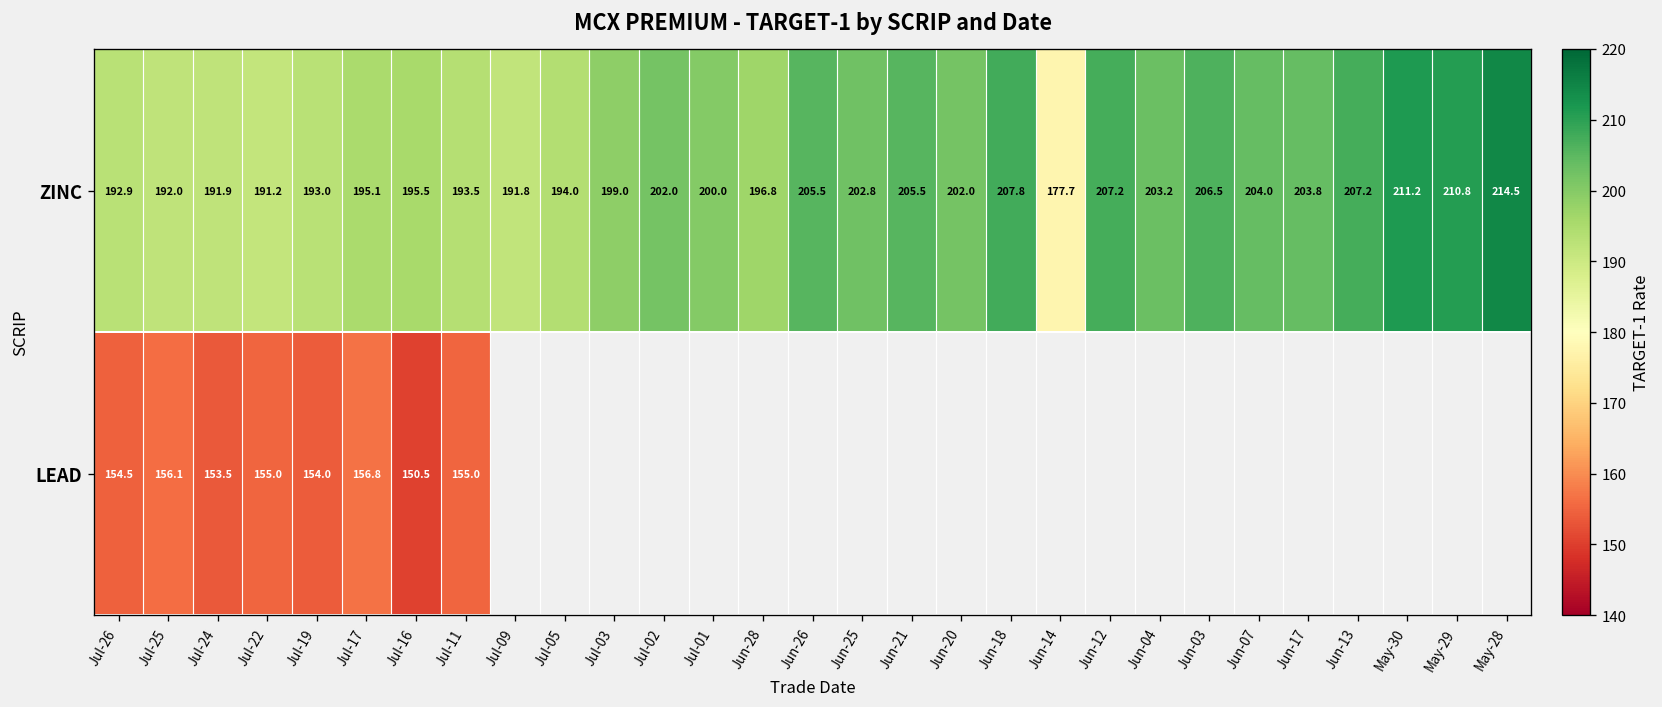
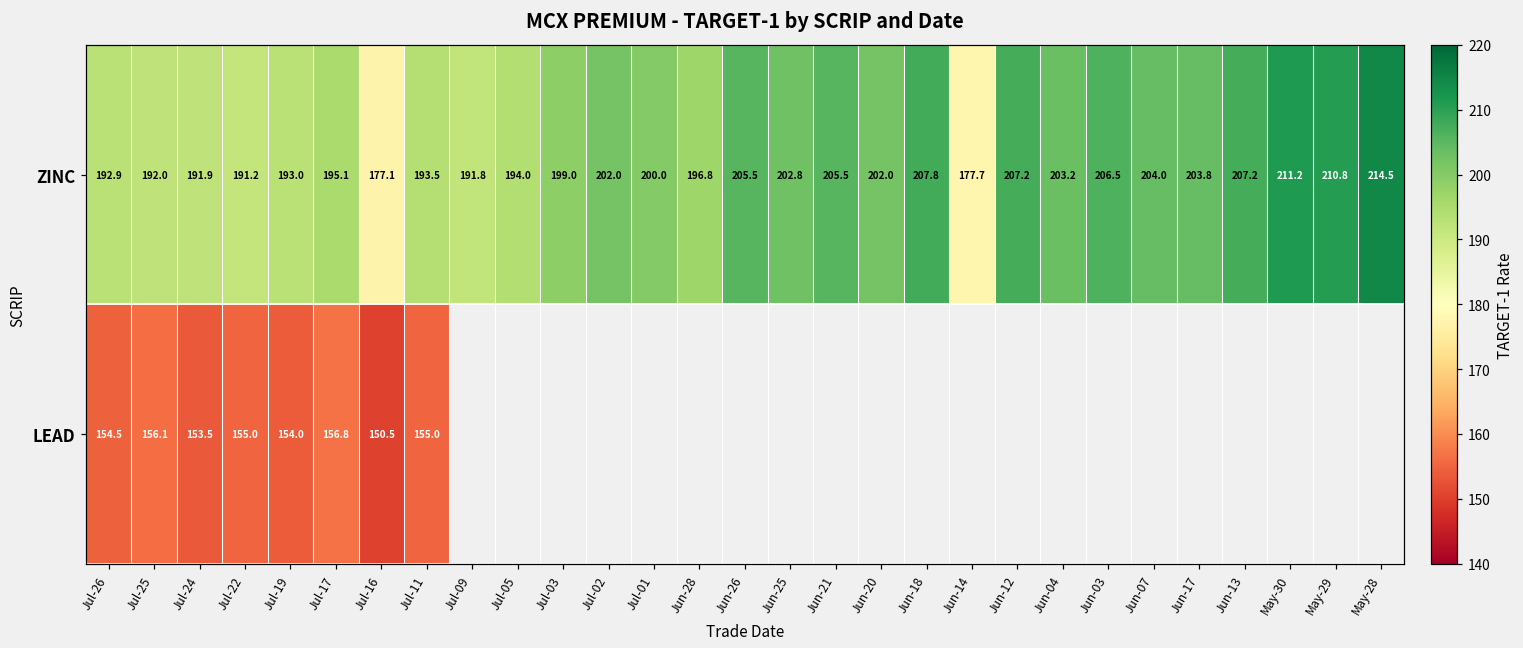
ZINC, Jul-16: 195.5 -> 177.1
